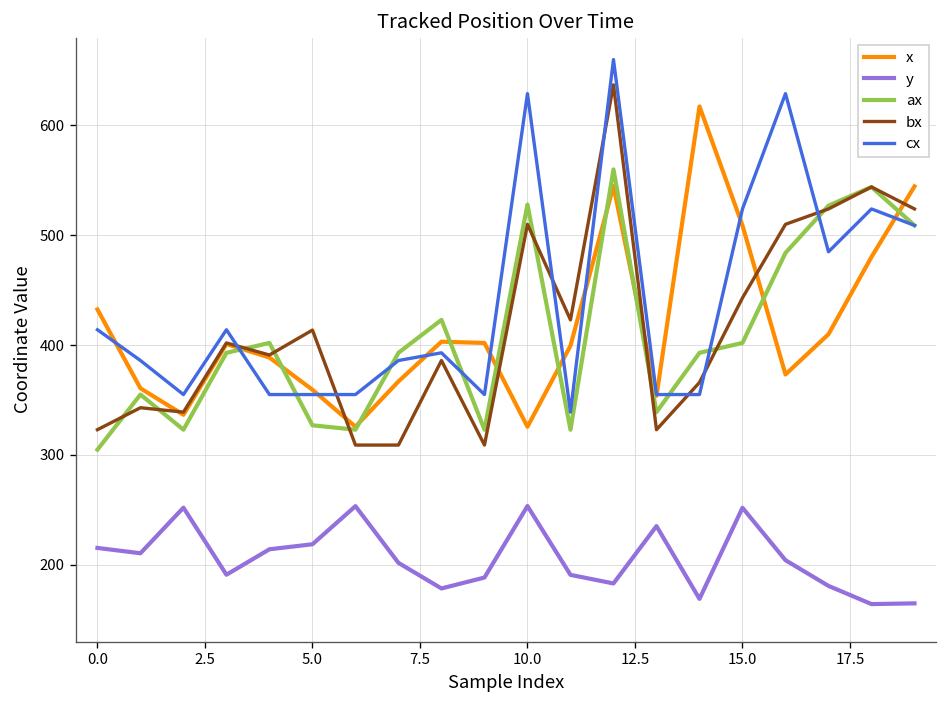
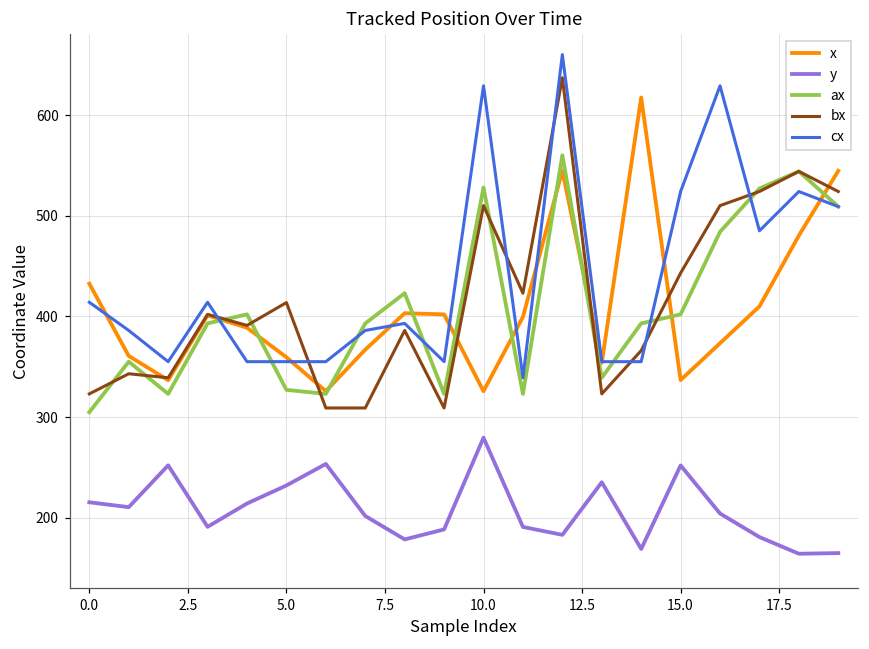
y, 5.0: 220 -> 230
y, 10.0: 250 -> 280
x, 15.0: 510 -> 340
